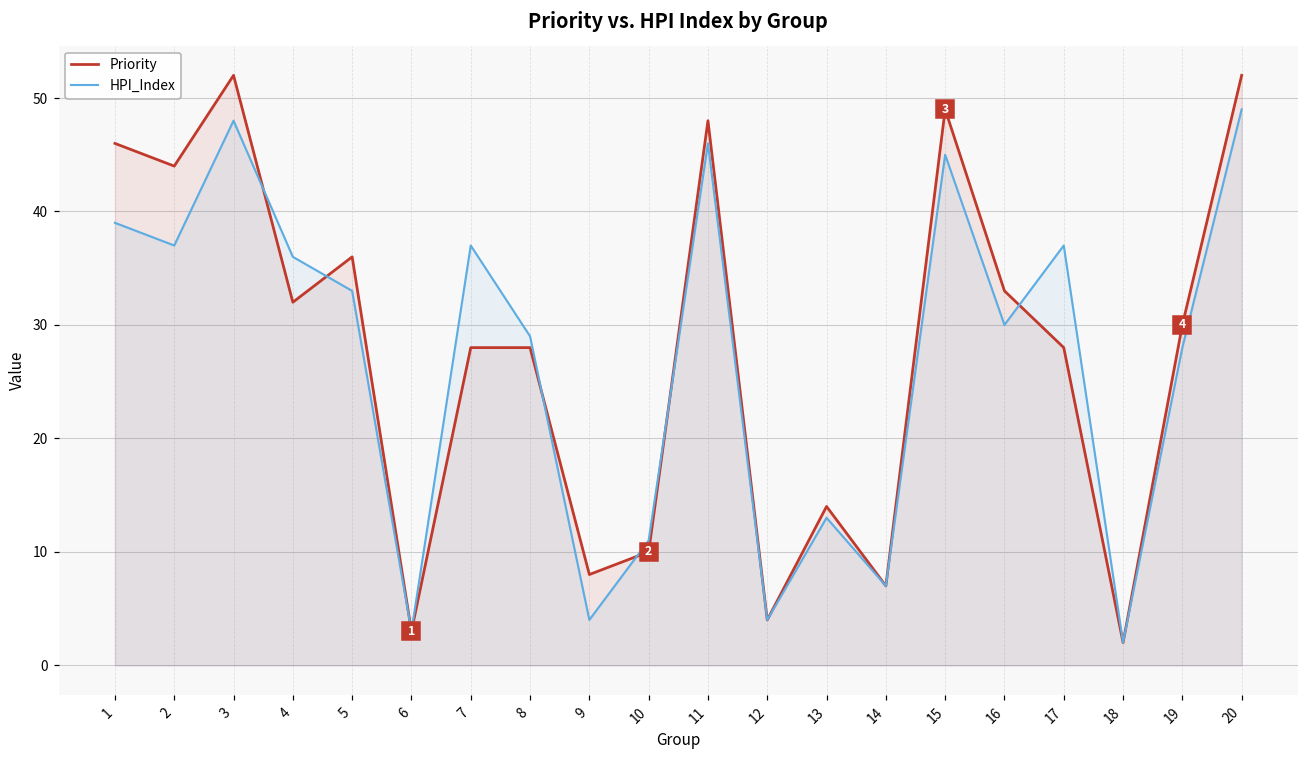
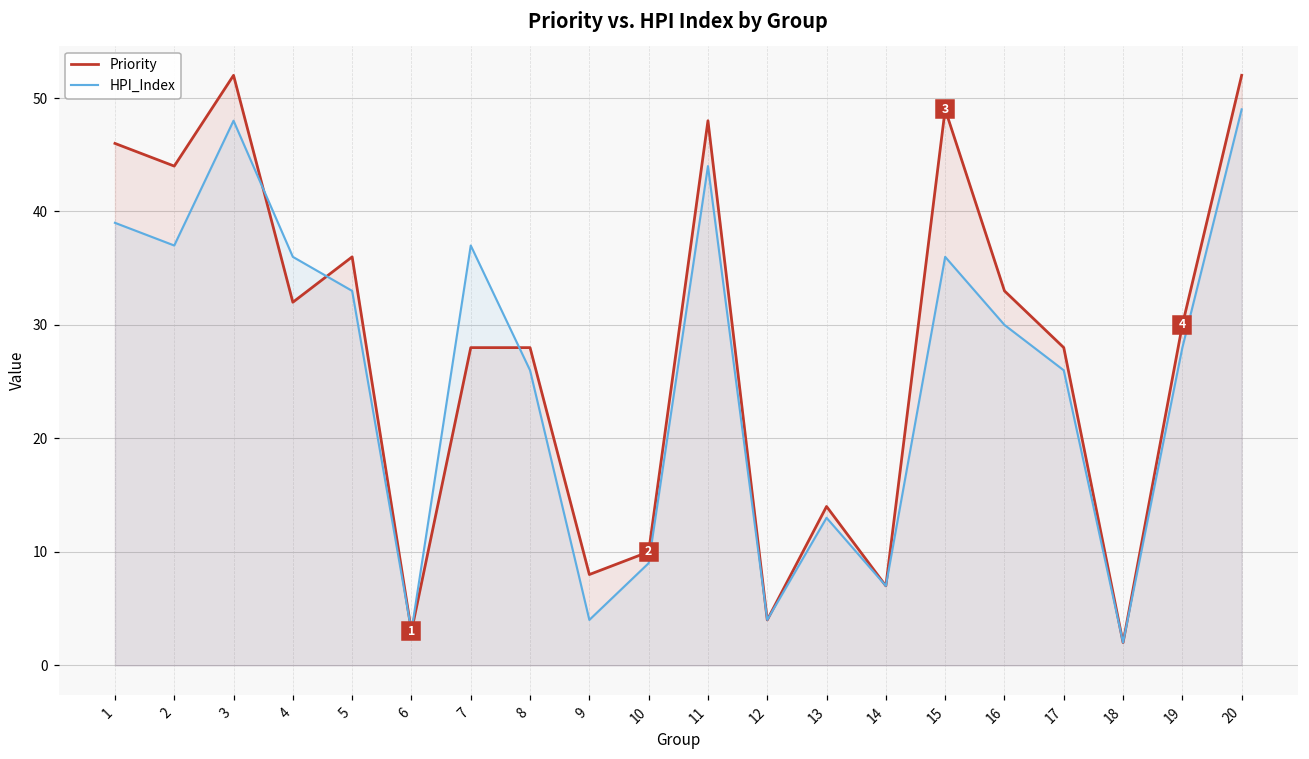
HPI_Index, 8: 29 -> 26
HPI_Index, 10: 11 -> 9
HPI_Index, 11: 46 -> 44
HPI_Index, 15: 45 -> 36
HPI_Index, 17: 37 -> 26
